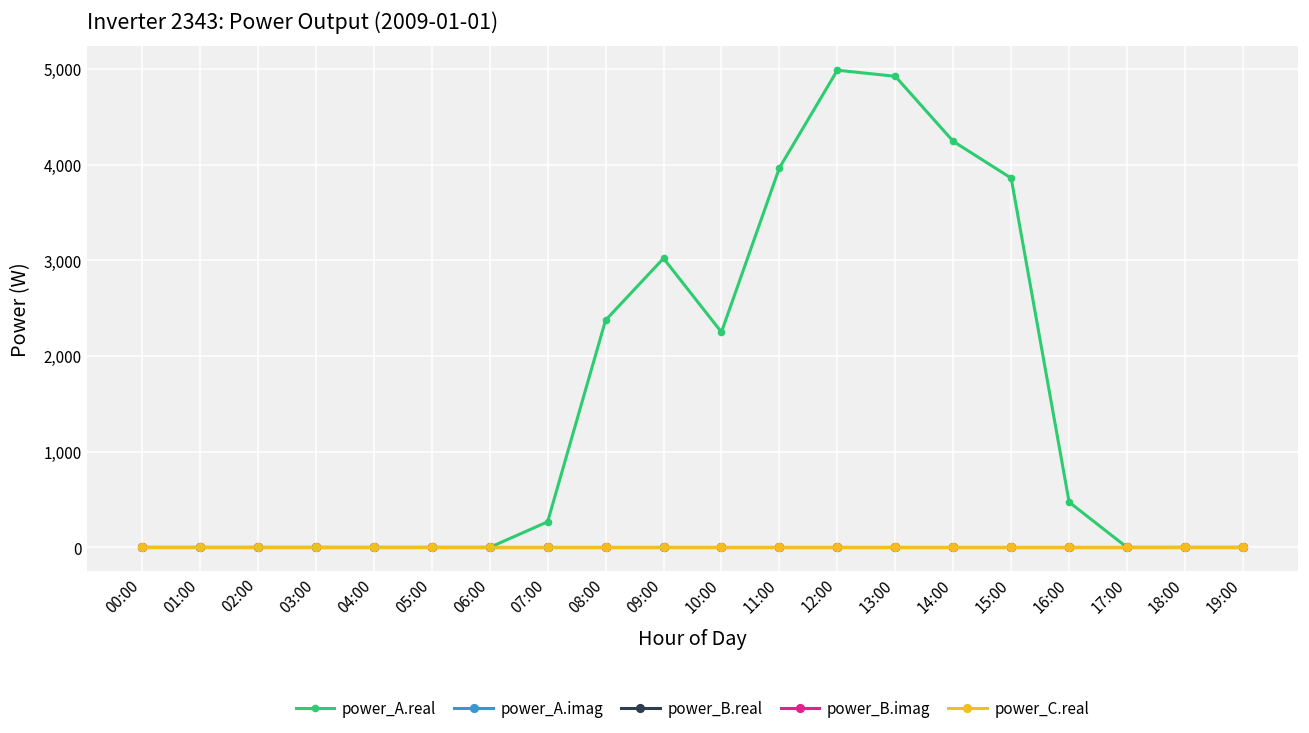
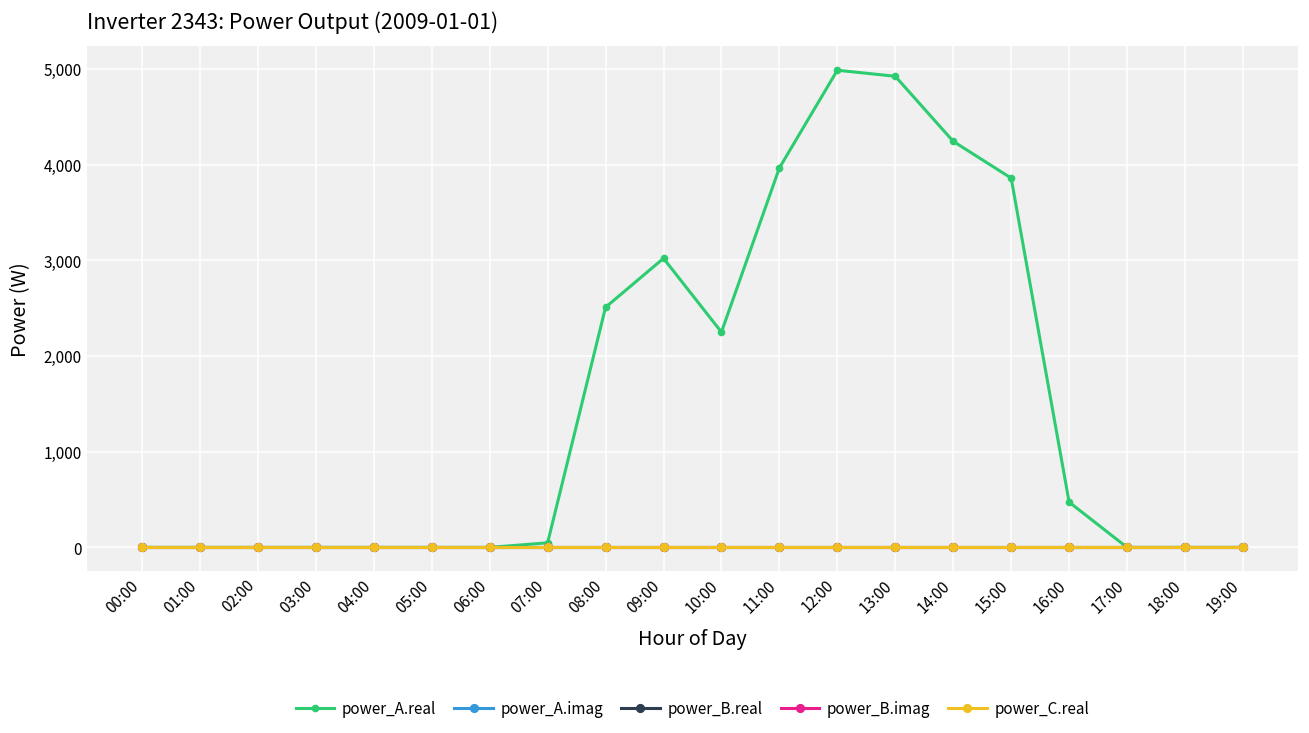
power_A.real, 07:00: 300 -> 0
power_A.real, 08:00: 2,400 -> 2,500
